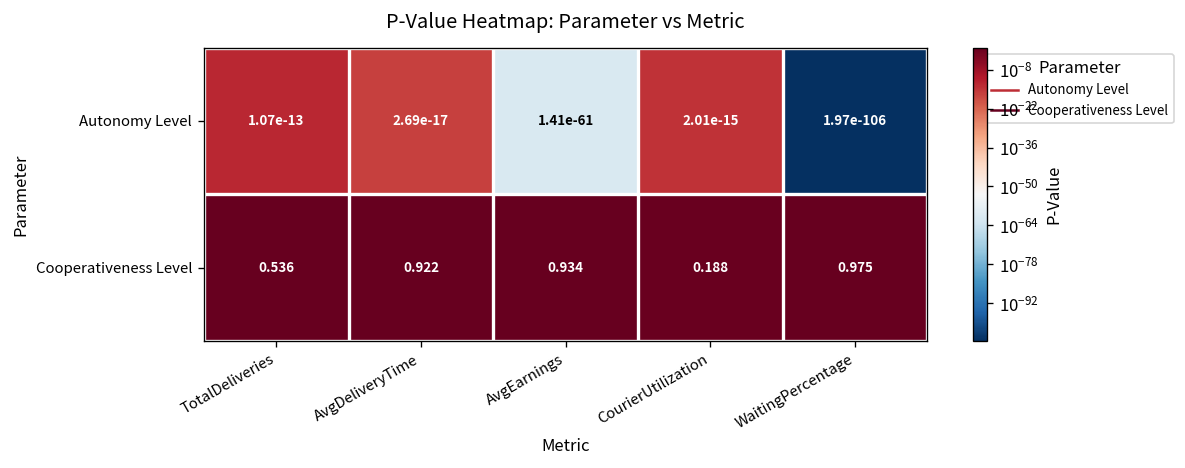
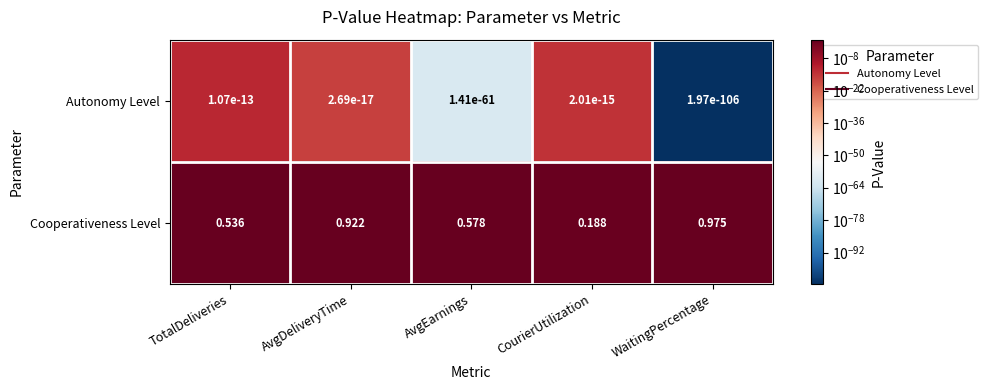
Cooperativeness Level, AvgEarnings: 0.934 -> 0.578
